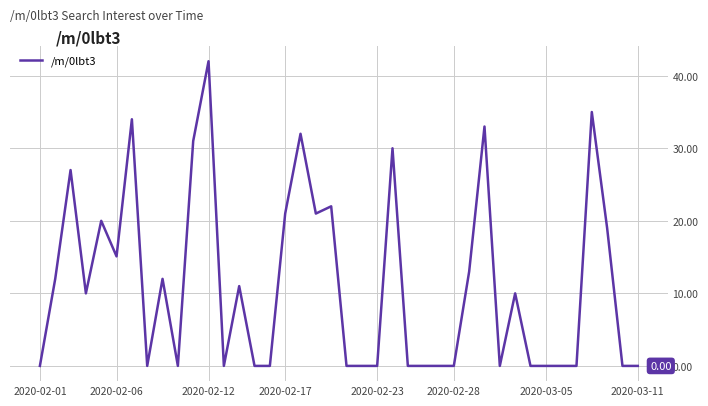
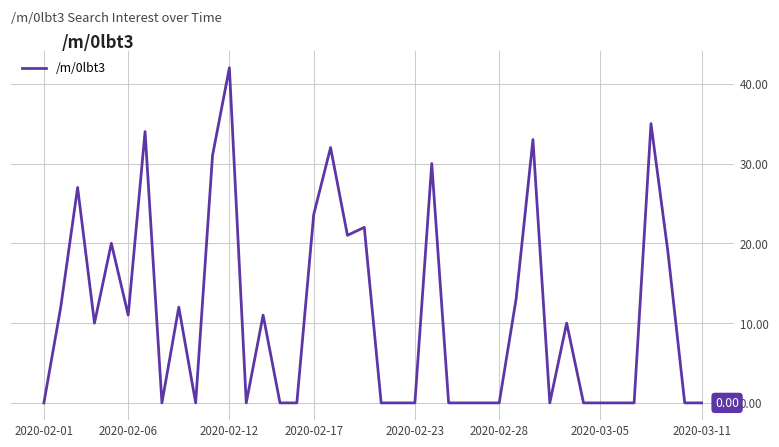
2020-02-06: 15 -> 11
2020-02-17: 21 -> 24
